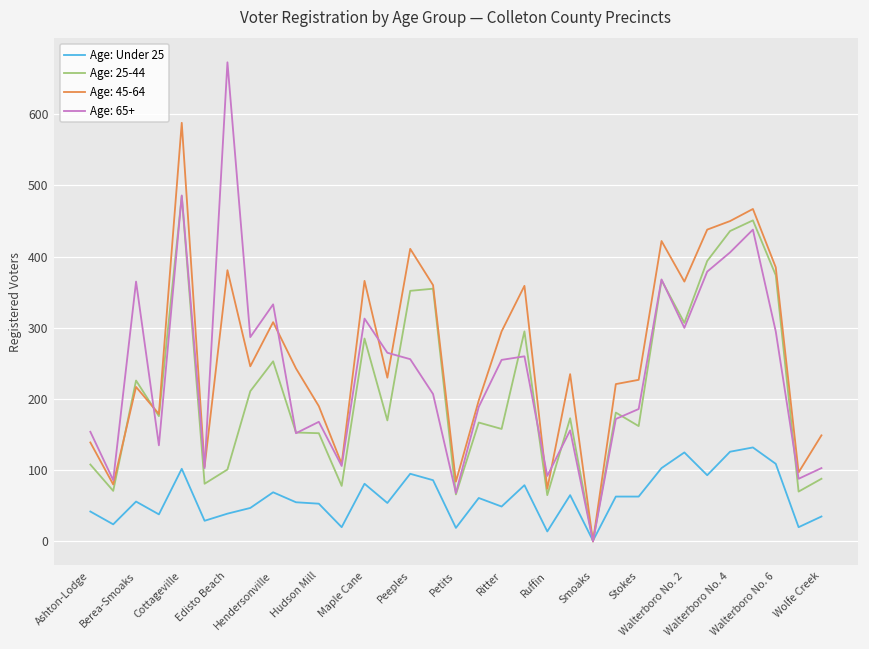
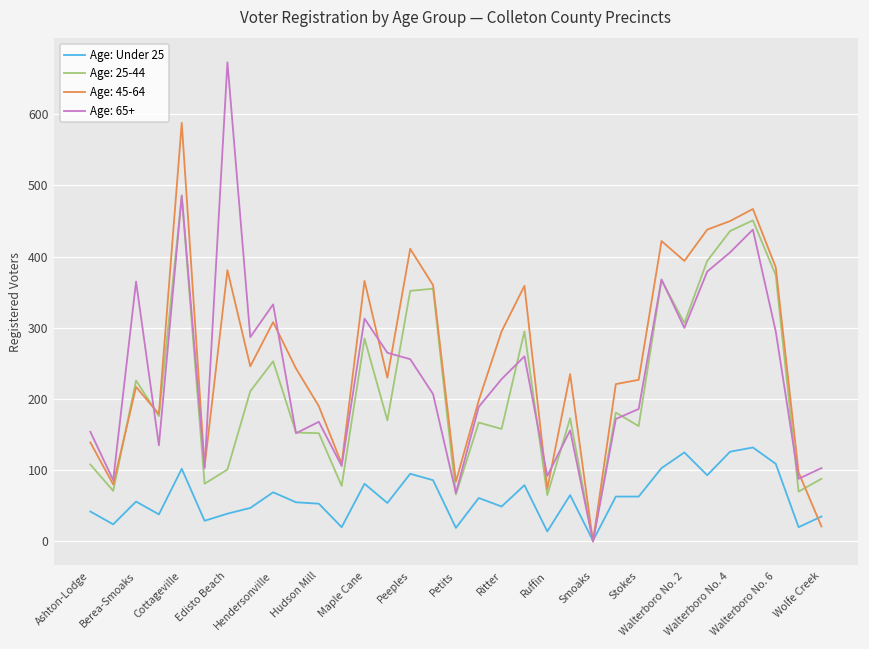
Age: 65+, Ritter: 260 -> 230
Age: 45-64, Walterboro No. 2: 370 -> 390
Age: 45-64, Wolfe Creek: 150 -> 20
